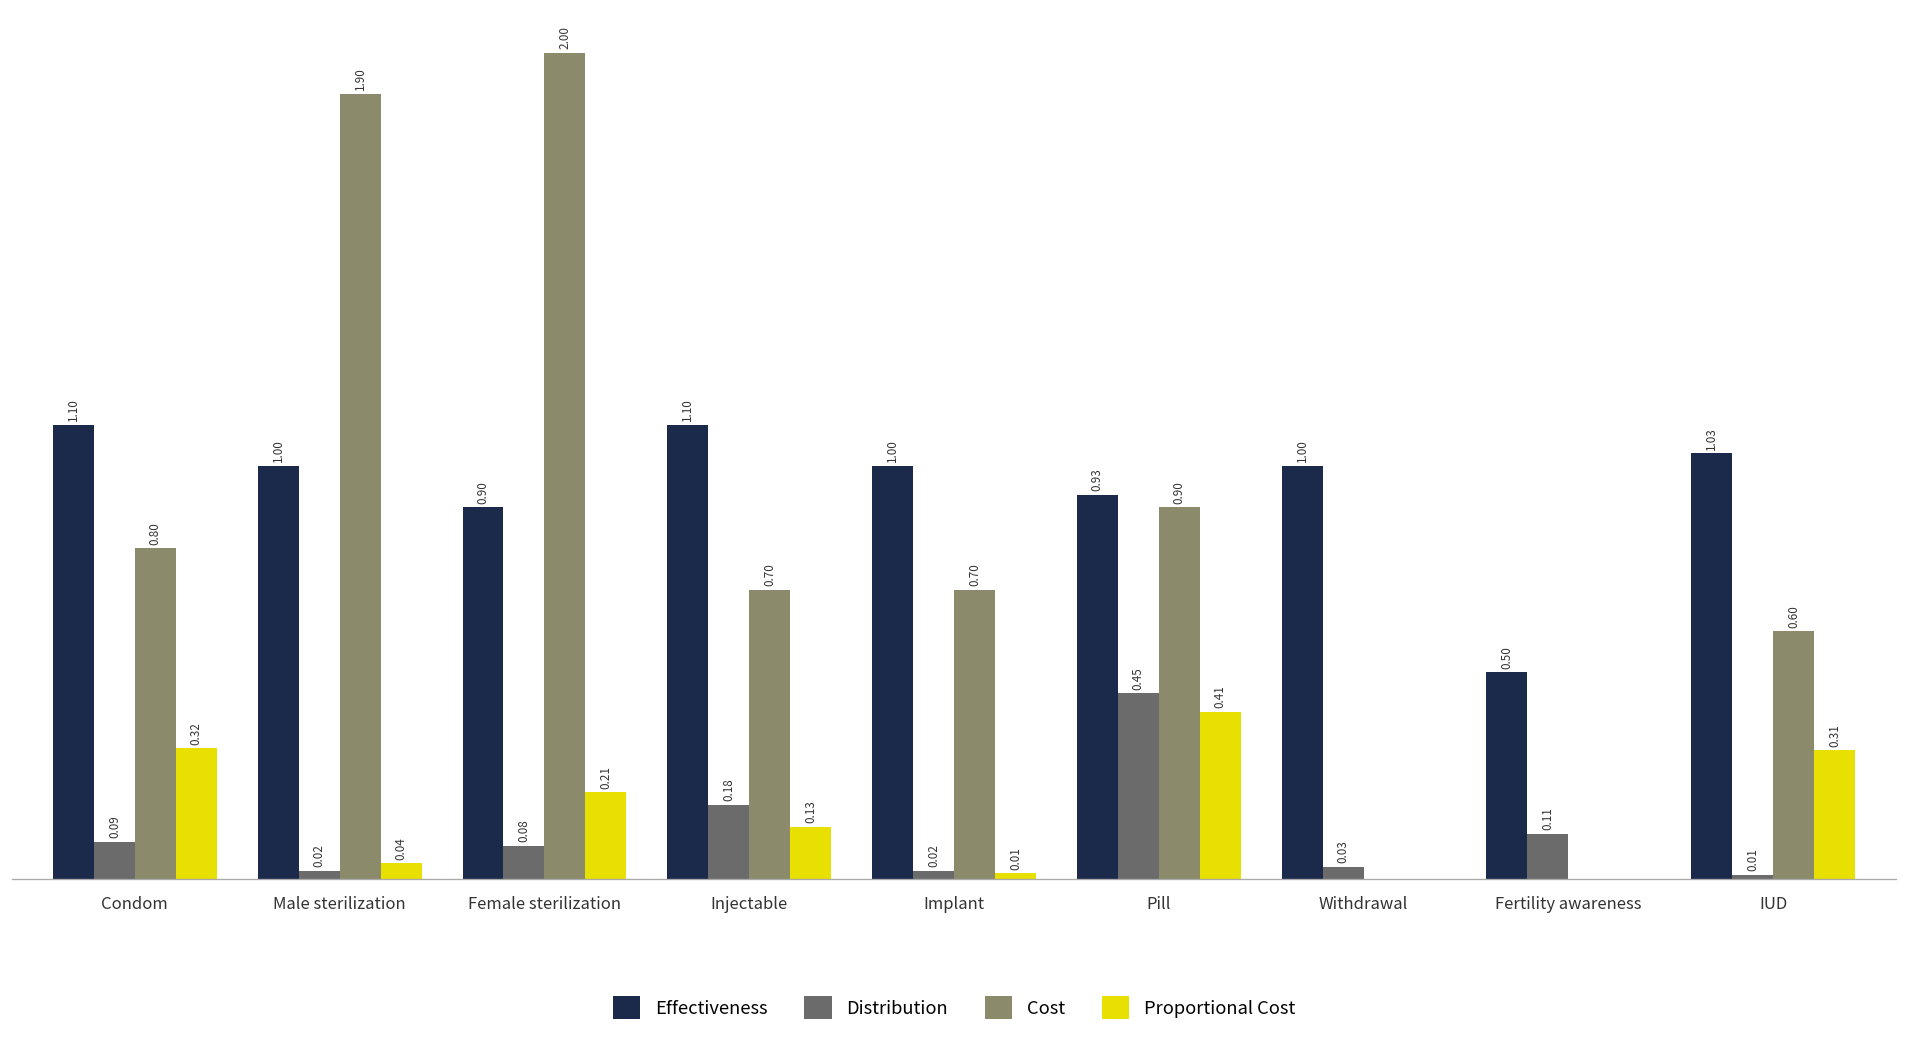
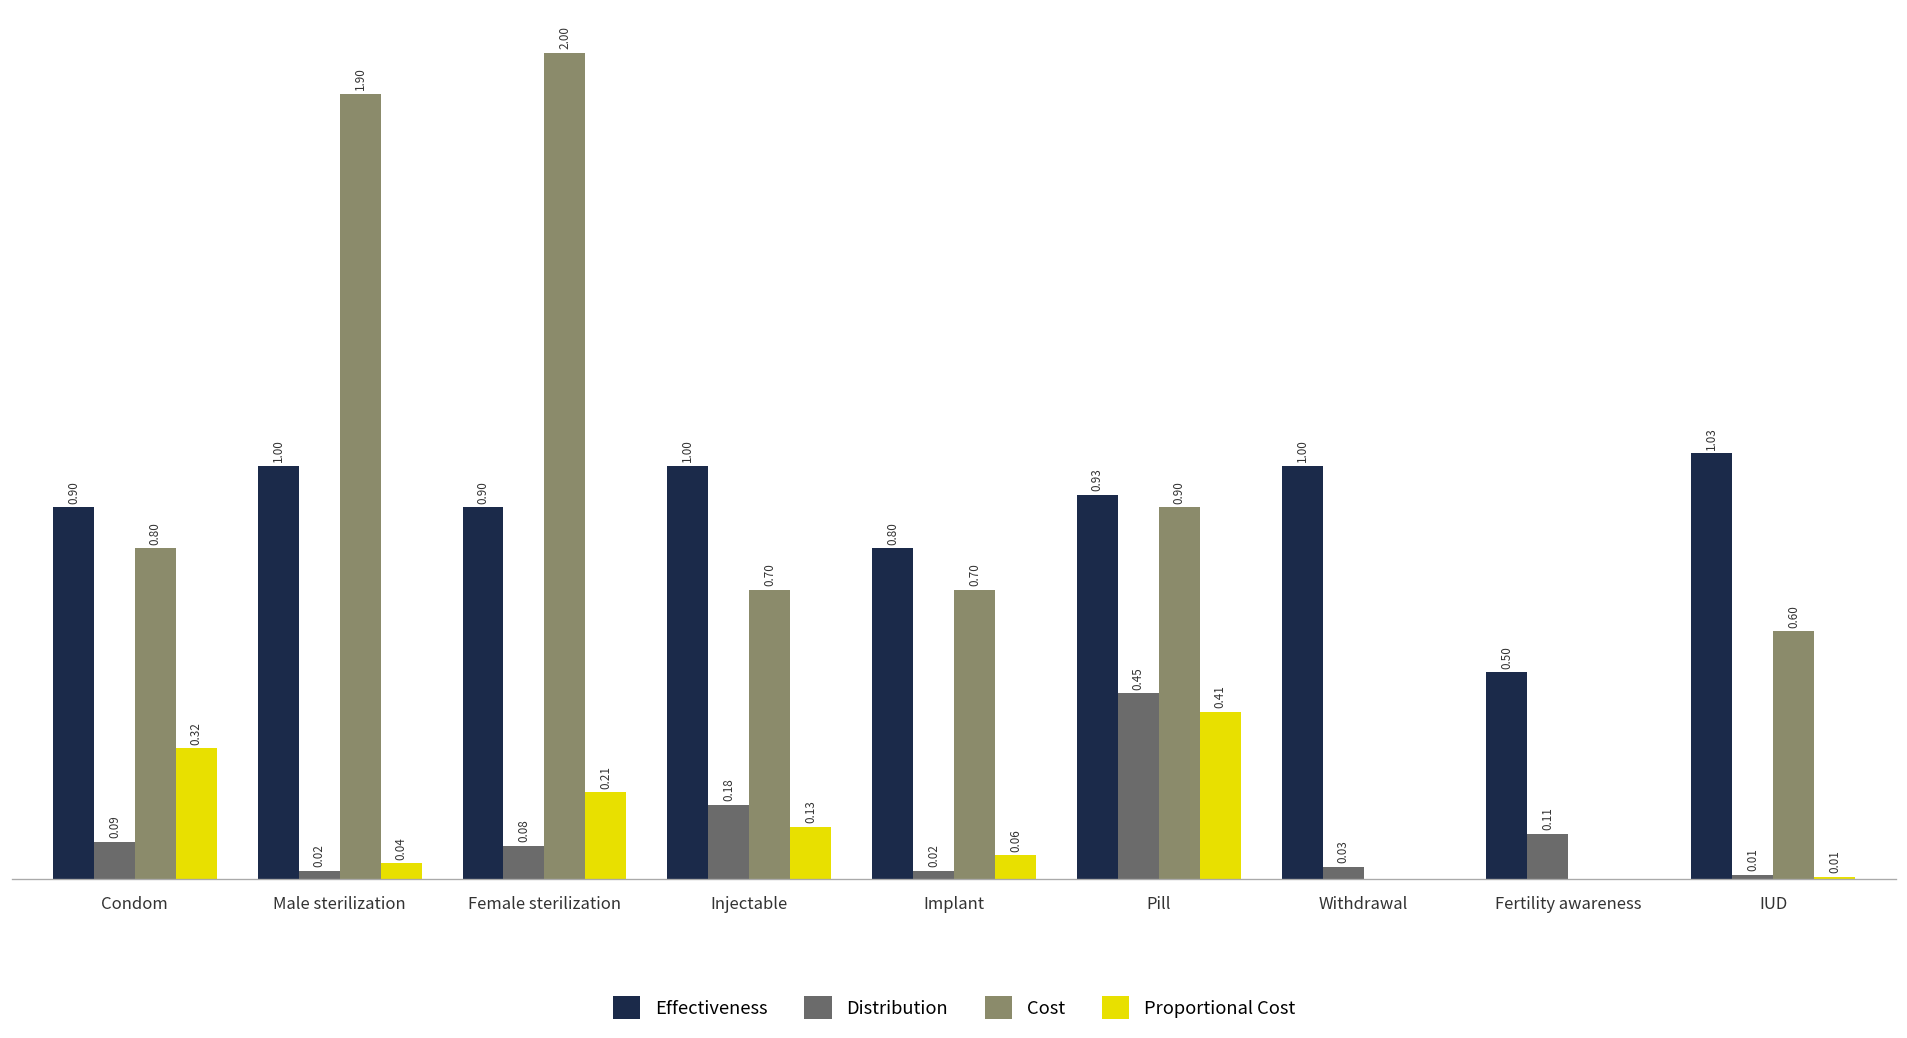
Effectiveness, Condom: 1.10 -> 0.90
Effectiveness, Injectable: 1.10 -> 1.00
Effectiveness, Implant: 1.00 -> 0.80
Proportional Cost, Implant: 0.01 -> 0.06
Proportional Cost, IUD: 0.31 -> 0.01
